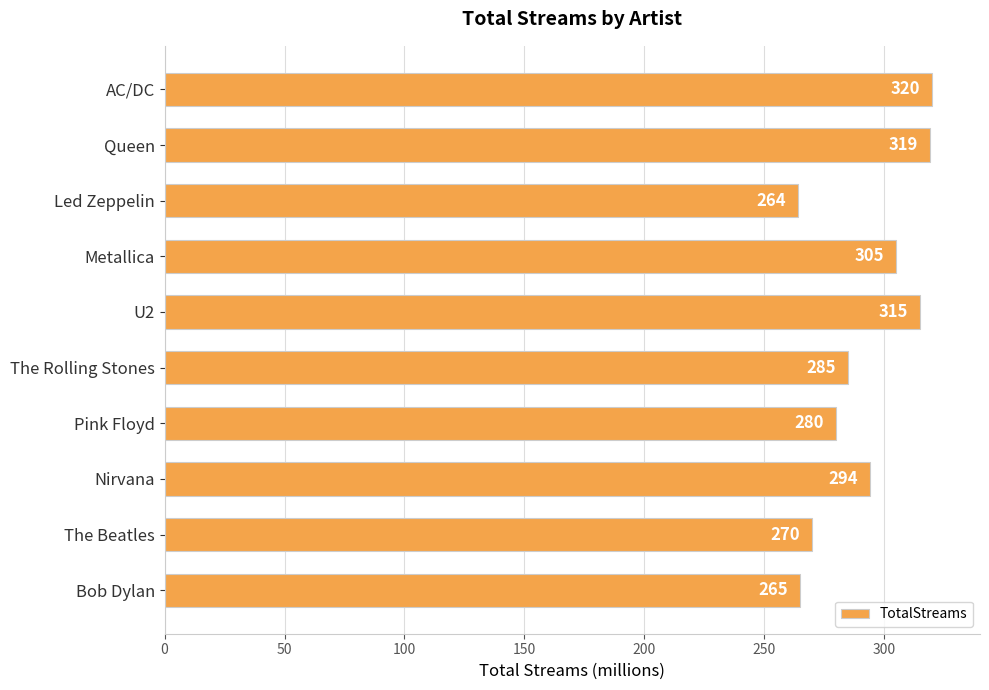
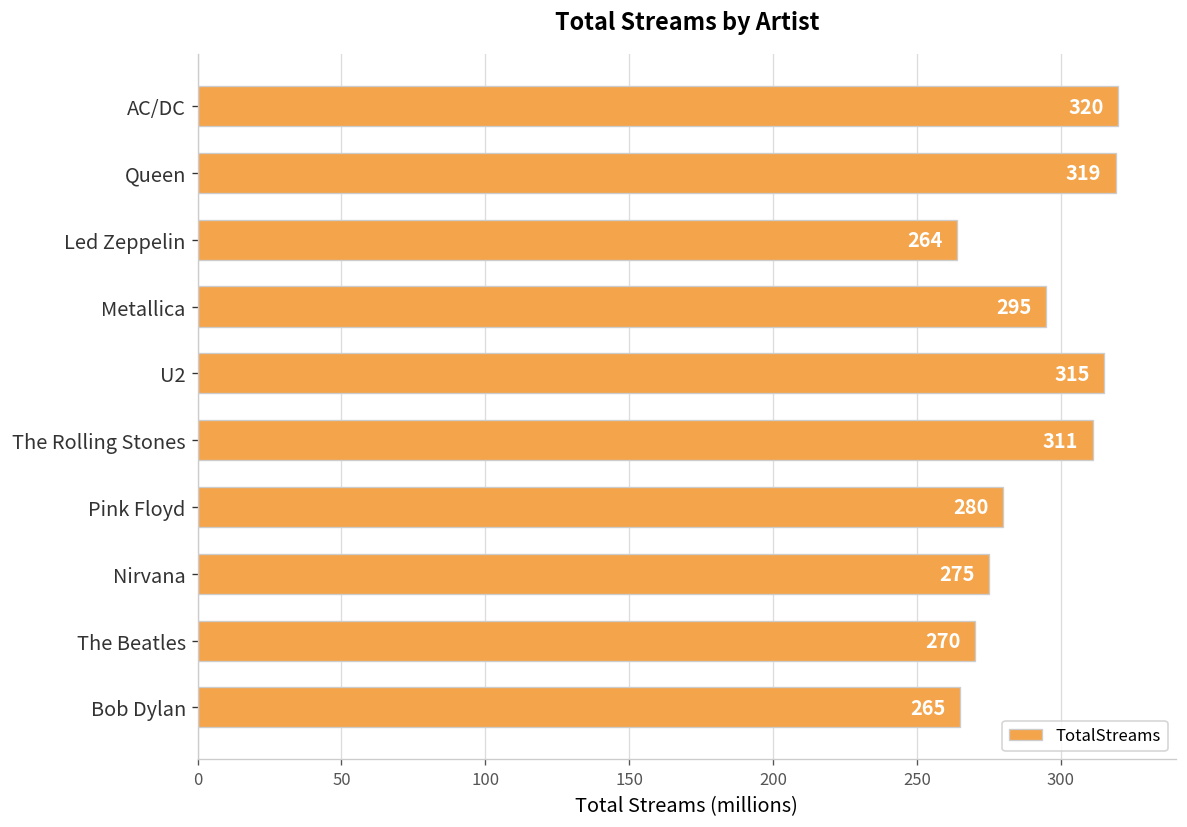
Metallica: 305 -> 295
The Rolling Stones: 285 -> 311
Nirvana: 294 -> 275
